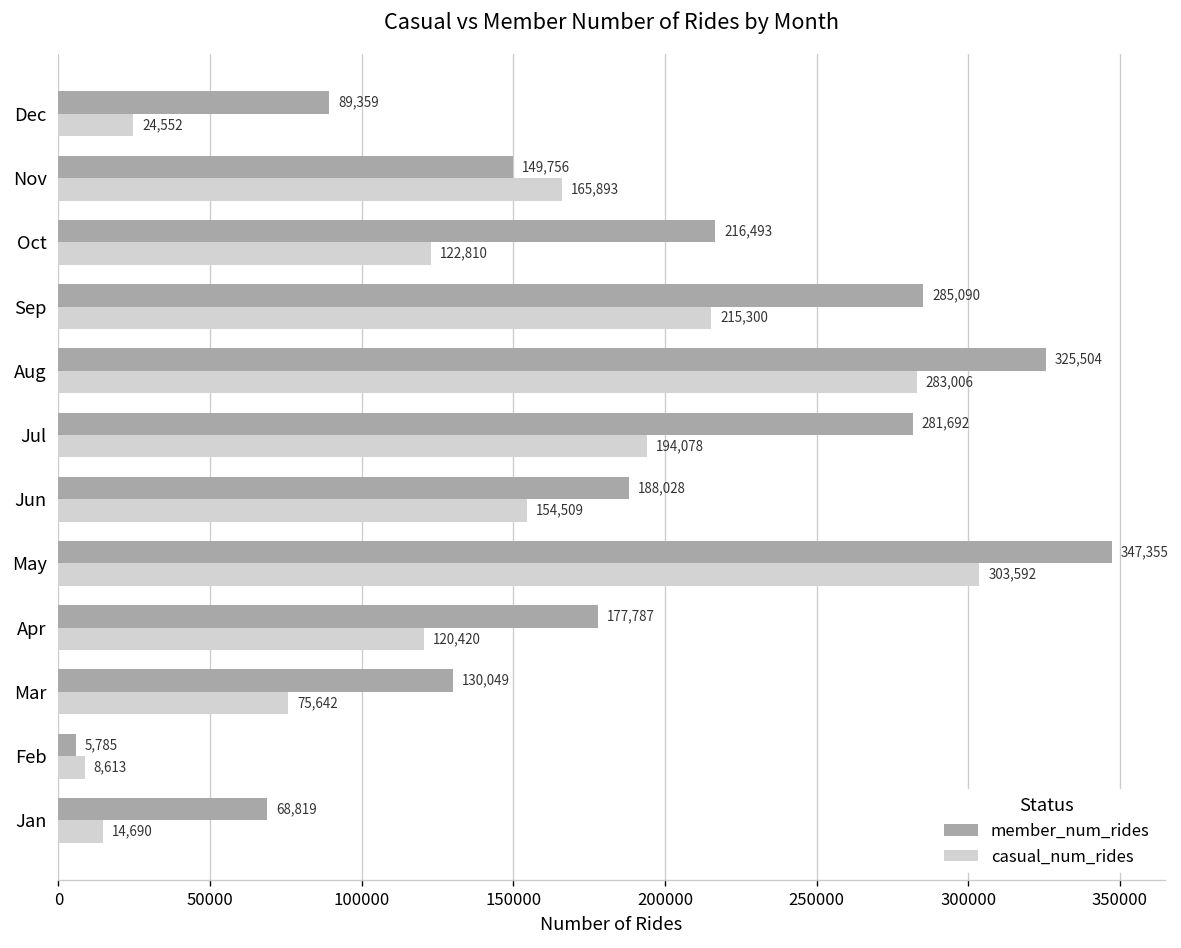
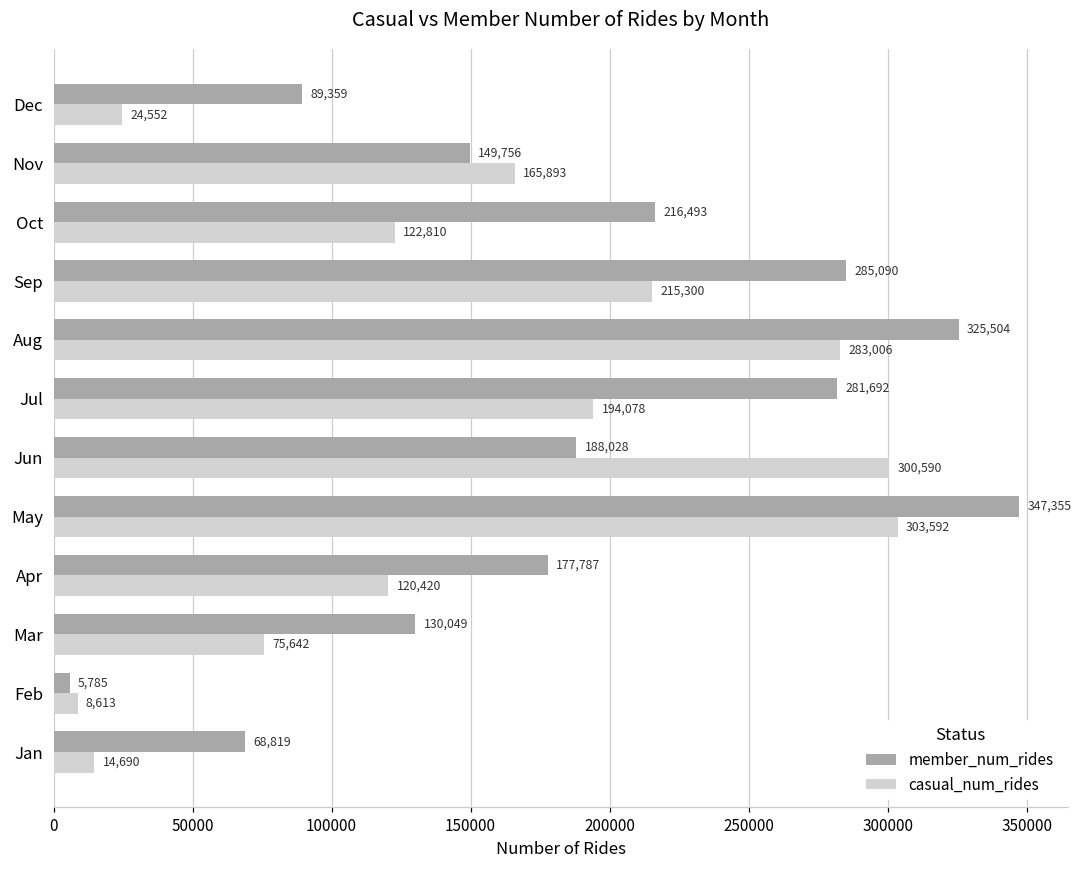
casual_num_rides, Jun: 154,509 -> 300,590
